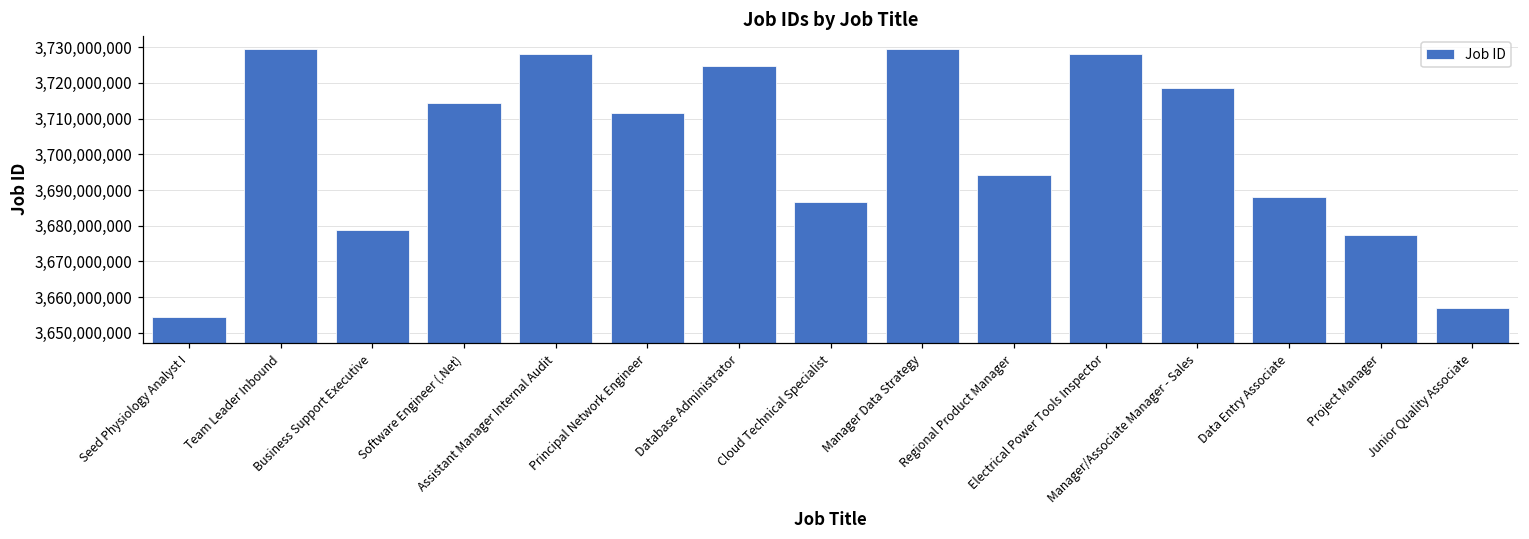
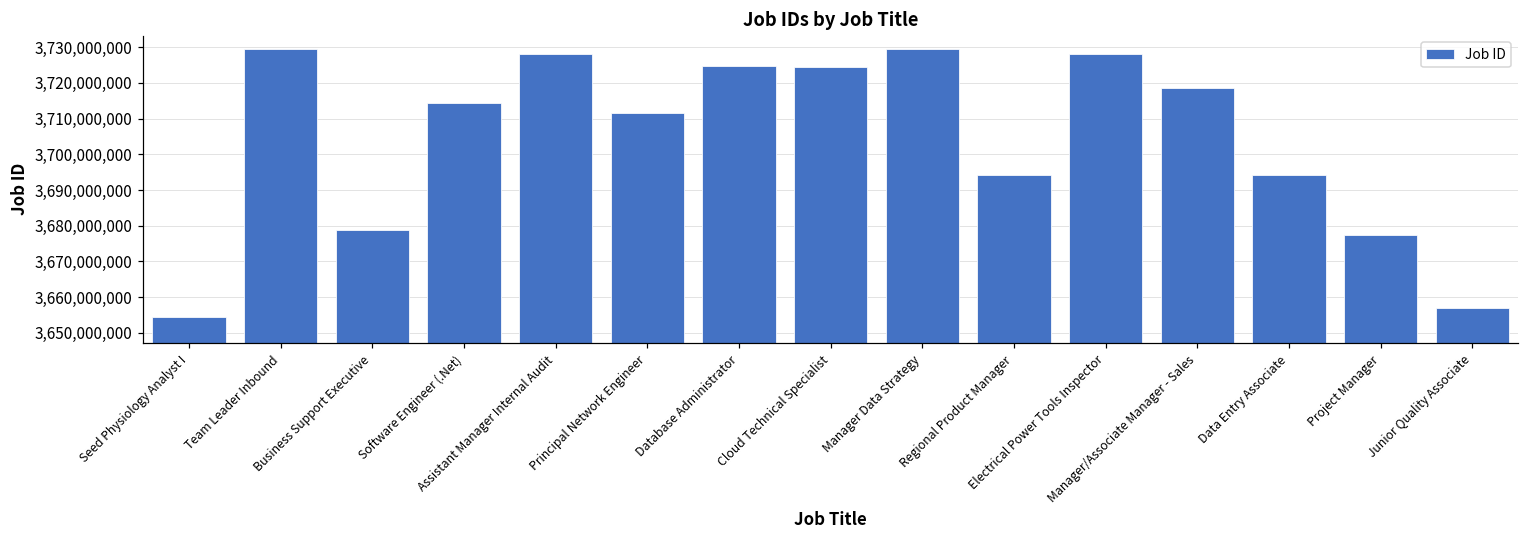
Cloud Technical Specialist: 3,687,000,000 -> 3,724,000,000
Data Entry Associate: 3,688,000,000 -> 3,694,000,000
